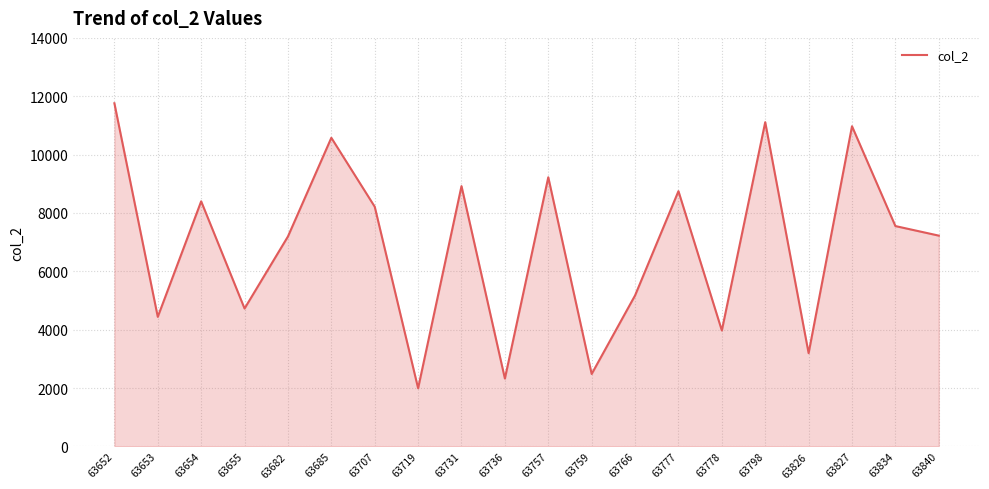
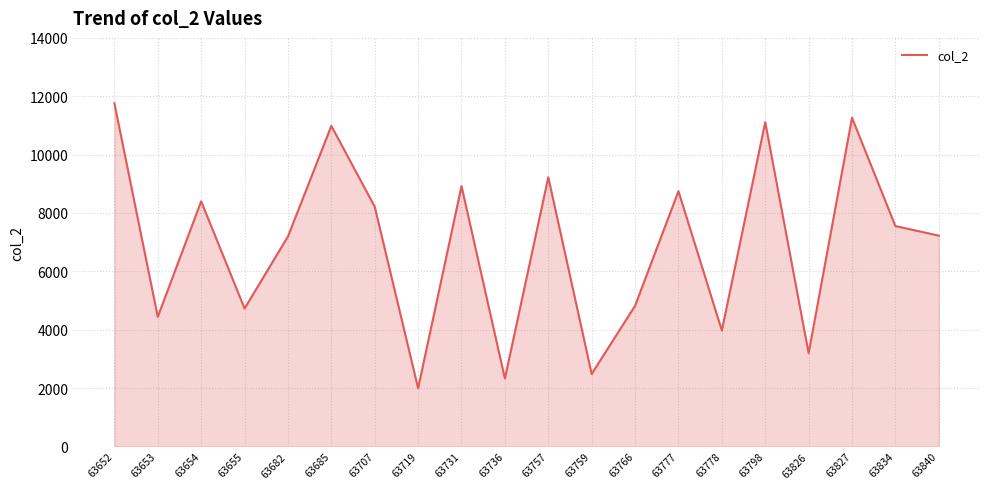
63685: 10600 -> 11000
63766: 5200 -> 4800
63827: 11000 -> 11300
